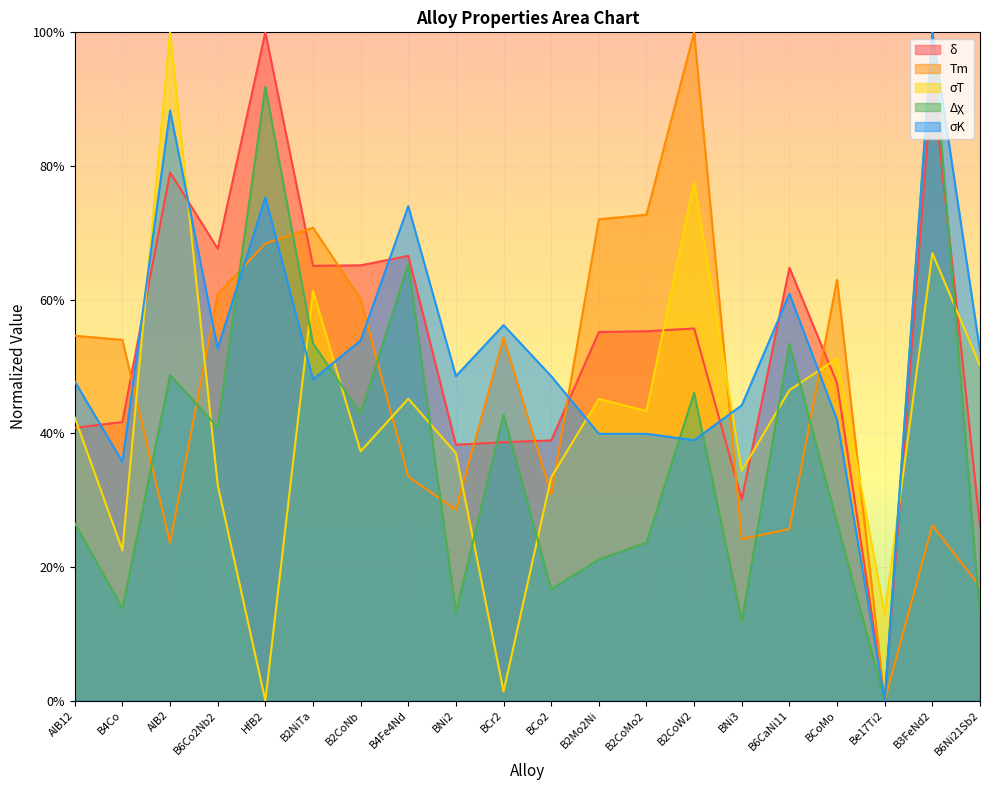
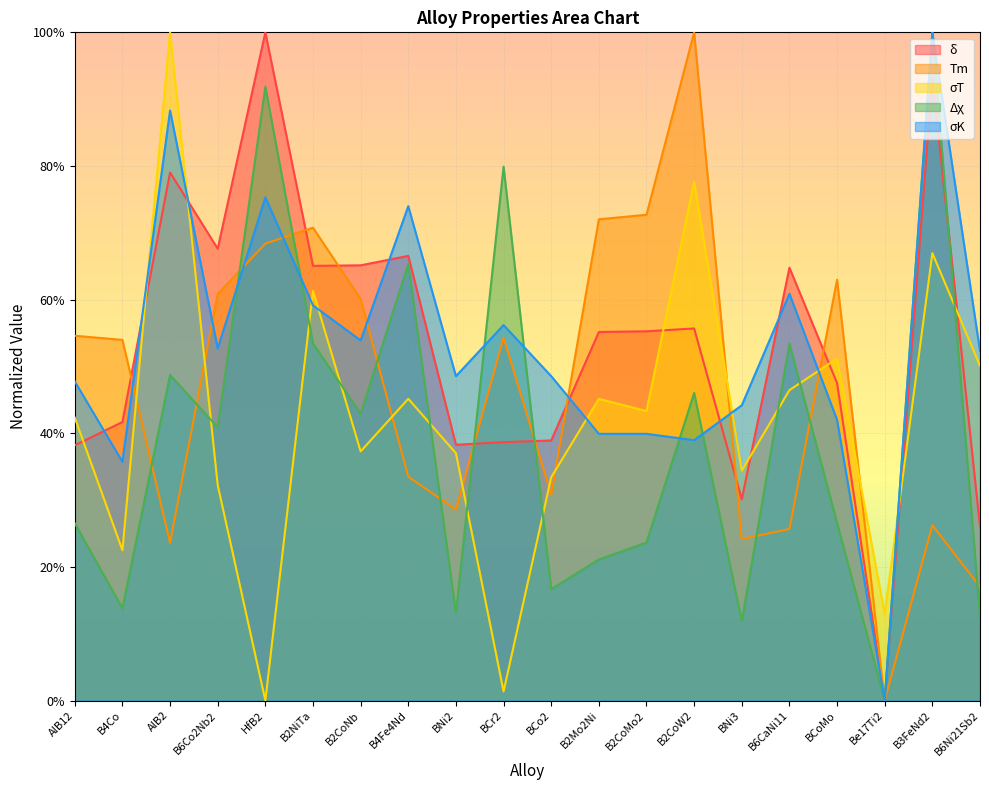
δ, AlB12: 41% -> 38%
σK, B2NiTa: 48% -> 59%
Δχ, BCr2: 43% -> 80%
